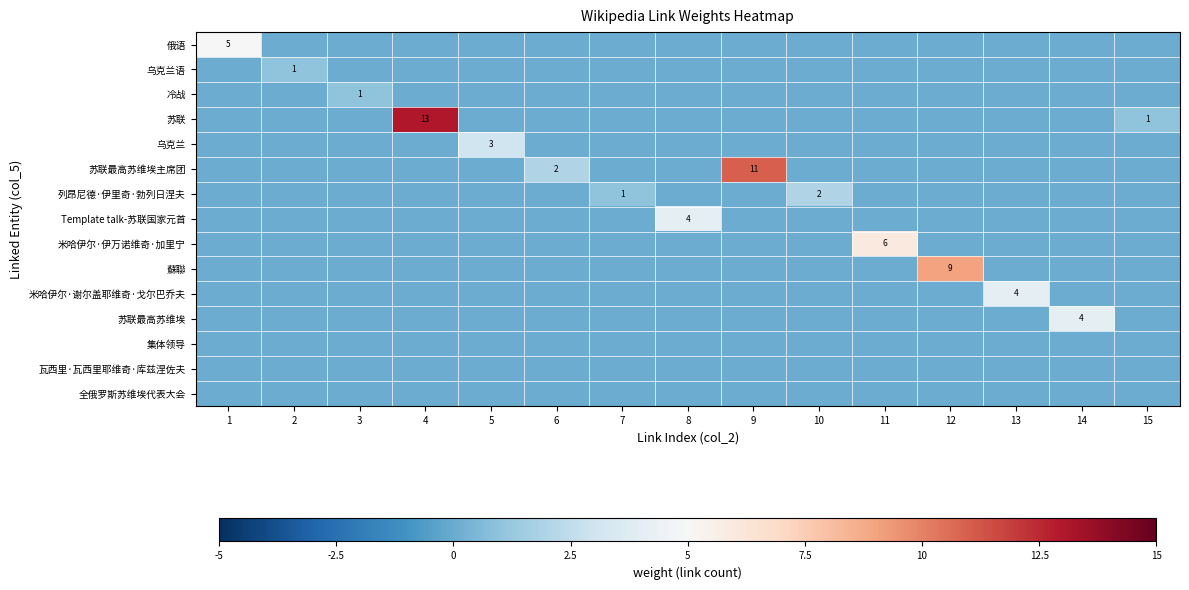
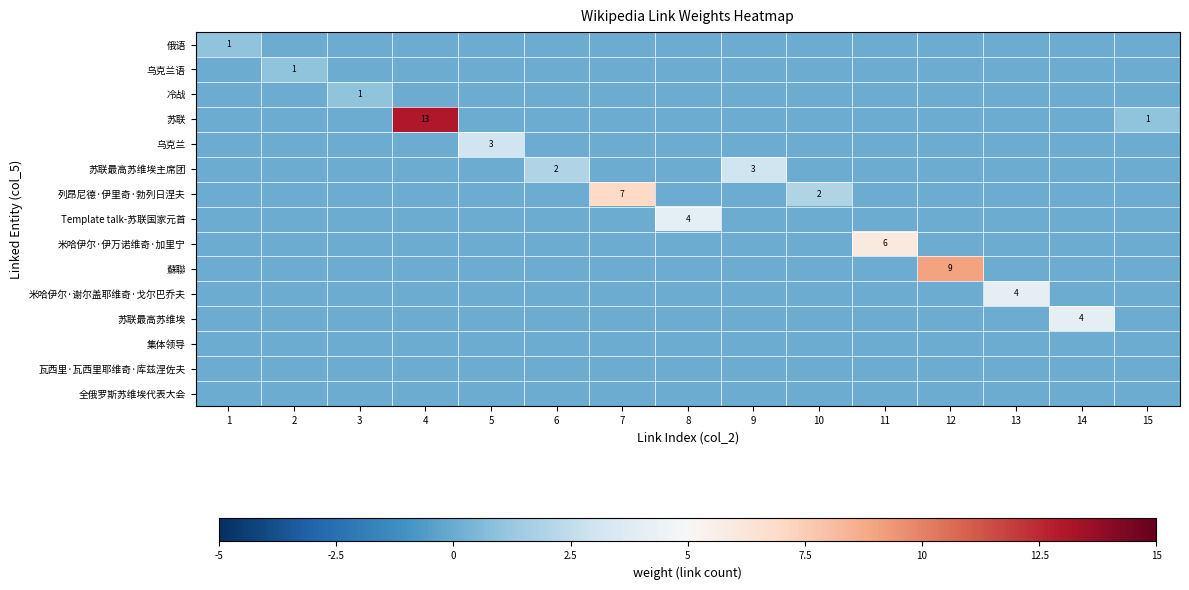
俄语, 1: 5 -> 1
苏联最高苏维埃主席团, 9: 11 -> 3
列昂尼德·伊里奇·勃列日涅夫, 7: 1 -> 7
